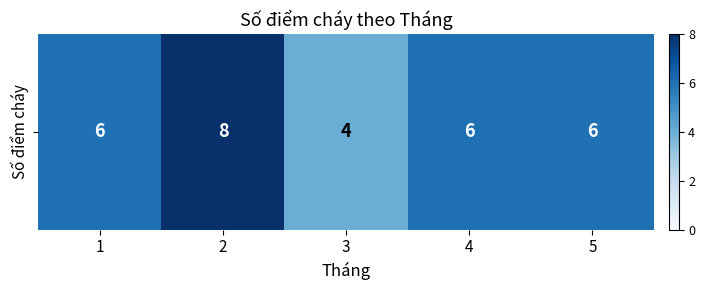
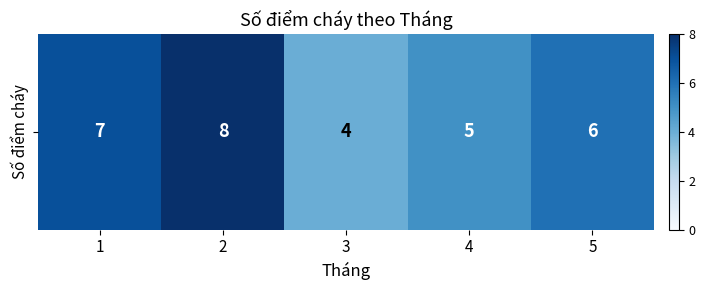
Số điểm cháy, 1: 6 -> 7
Số điểm cháy, 4: 6 -> 5
